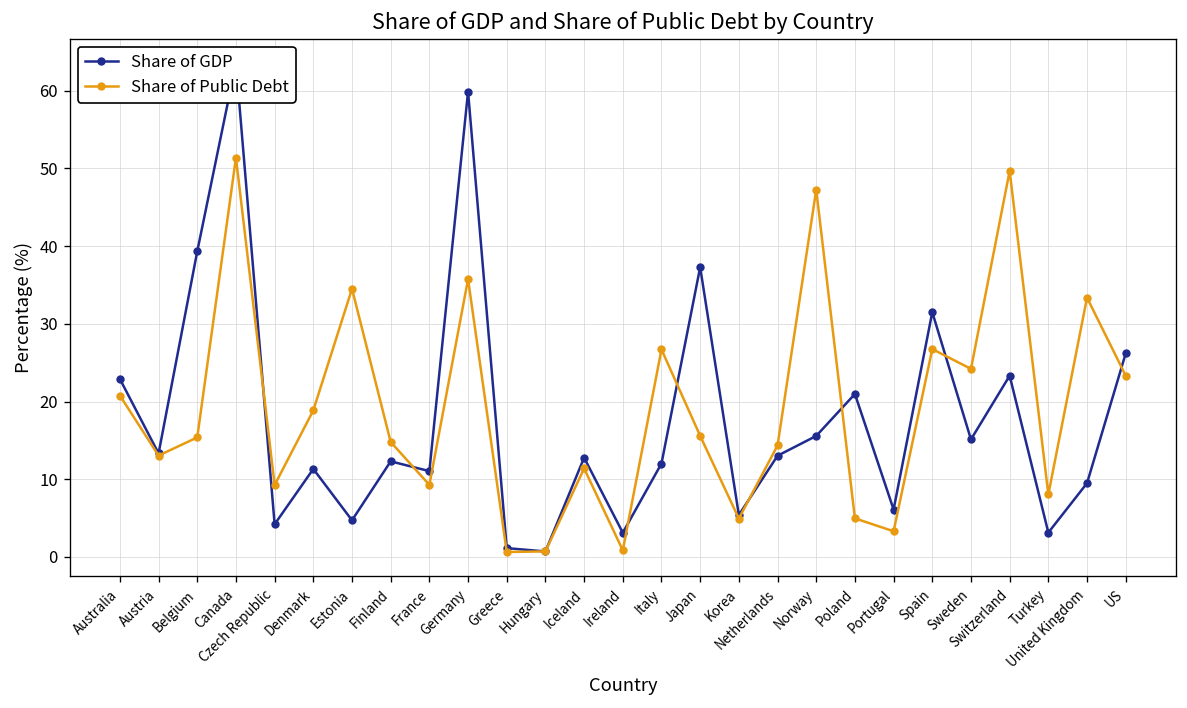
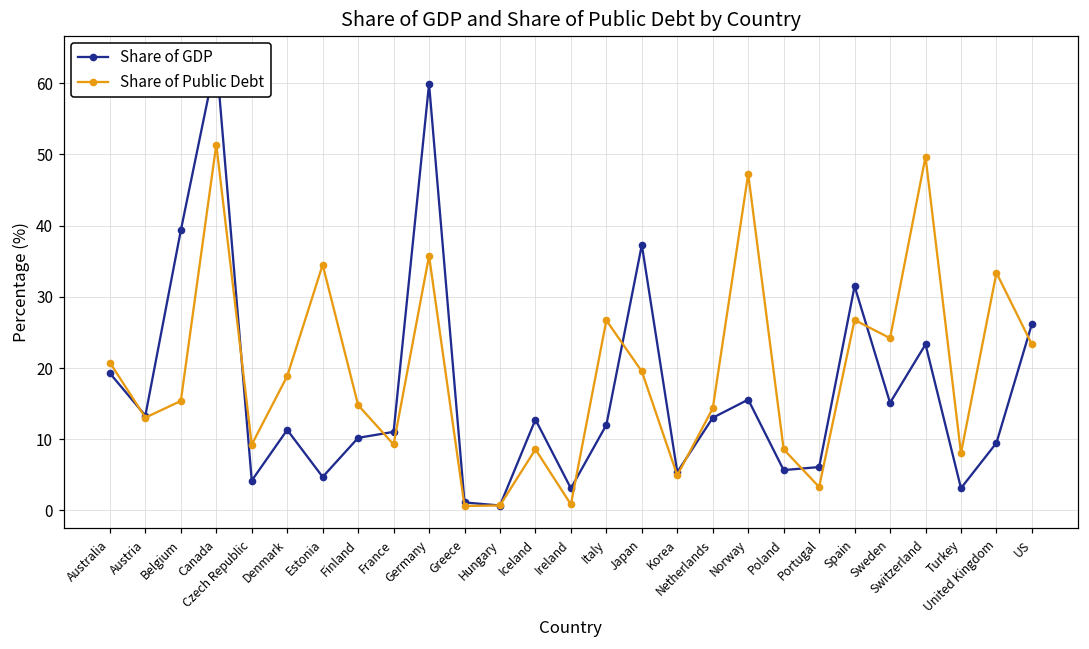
Share of GDP, Australia: 23 -> 19
Share of GDP, Finland: 12 -> 10
Share of Public Debt, Iceland: 11 -> 9
Share of Public Debt, Japan: 16 -> 20
Share of GDP, Poland: 21 -> 6
Share of Public Debt, Poland: 5 -> 9
